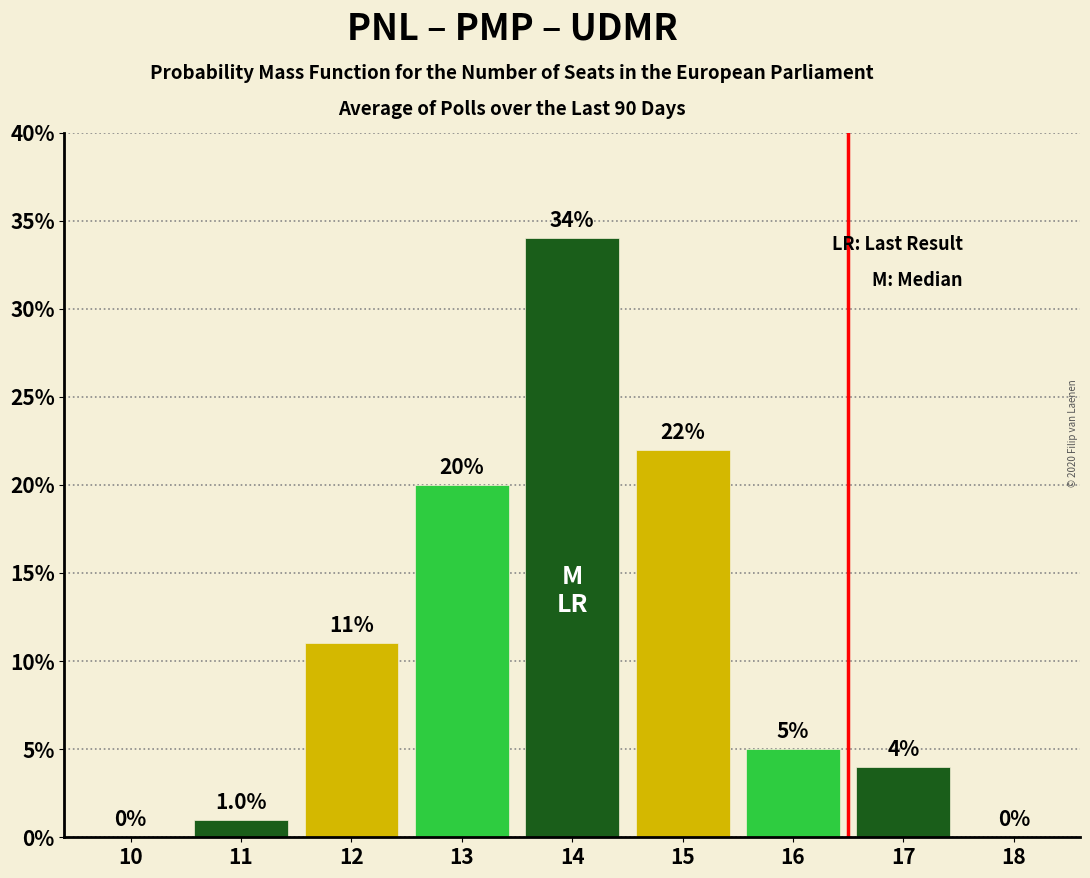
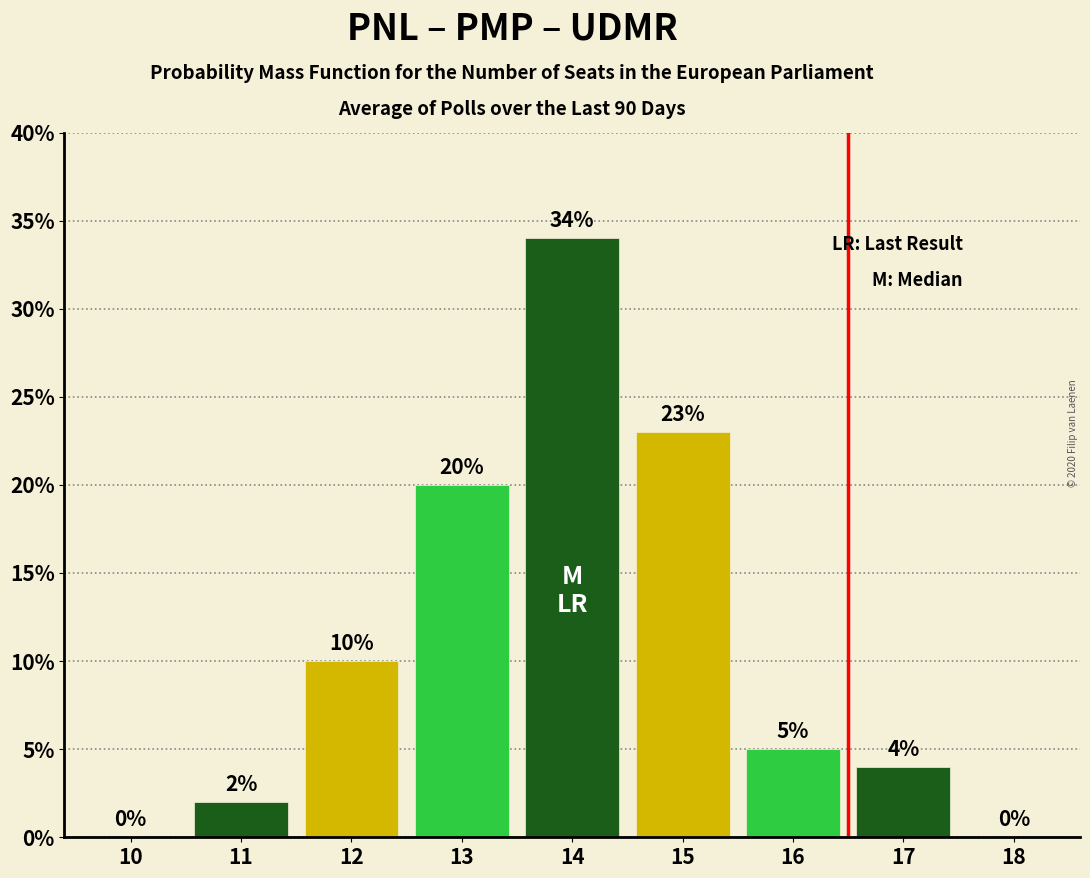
11: 1.0% -> 2%
12: 11% -> 10%
15: 22% -> 23%
